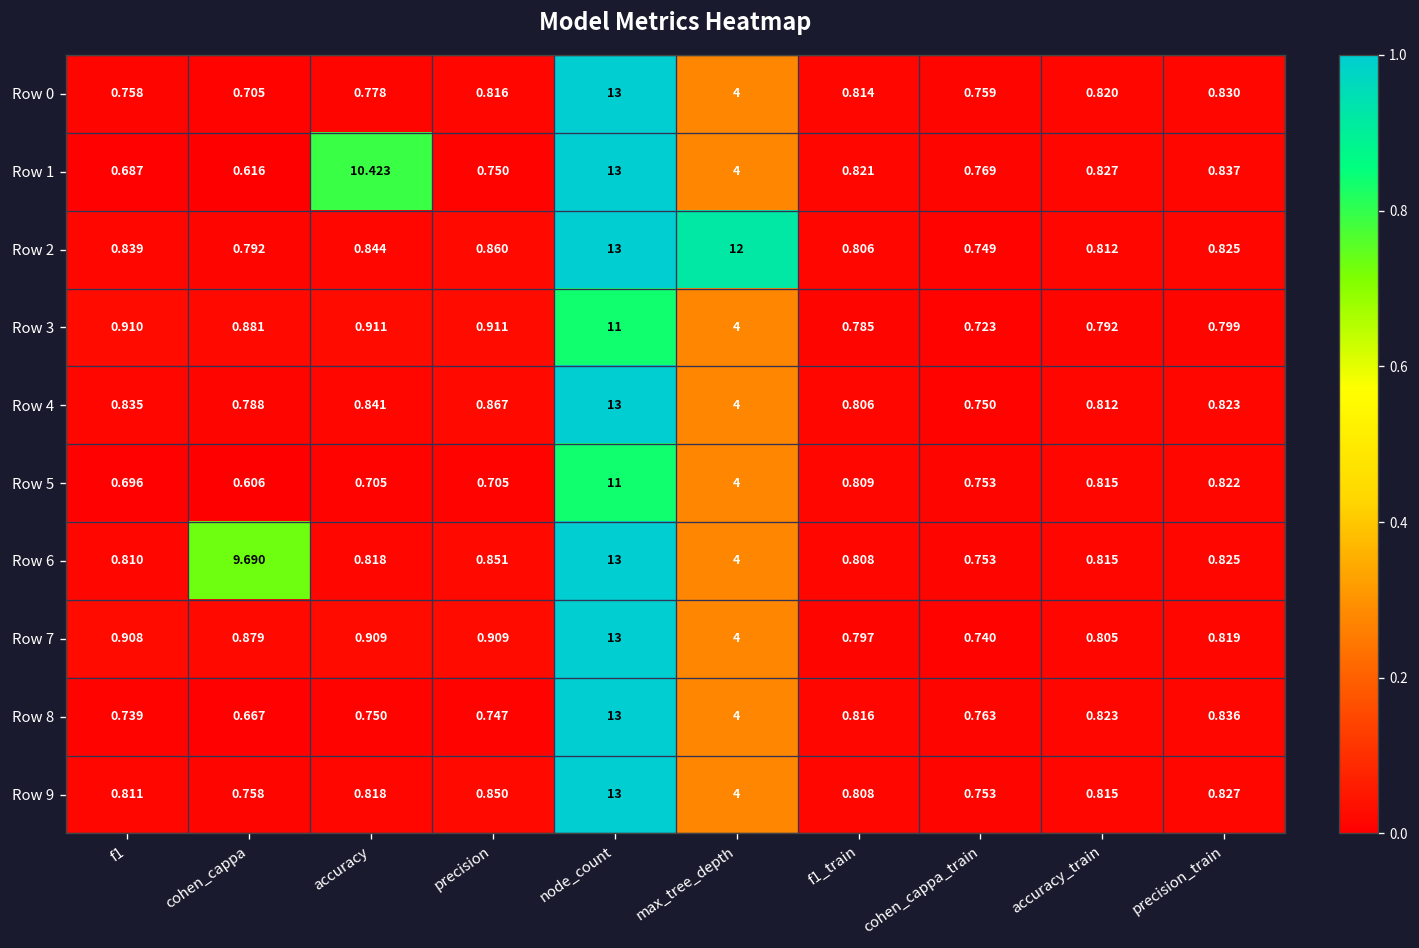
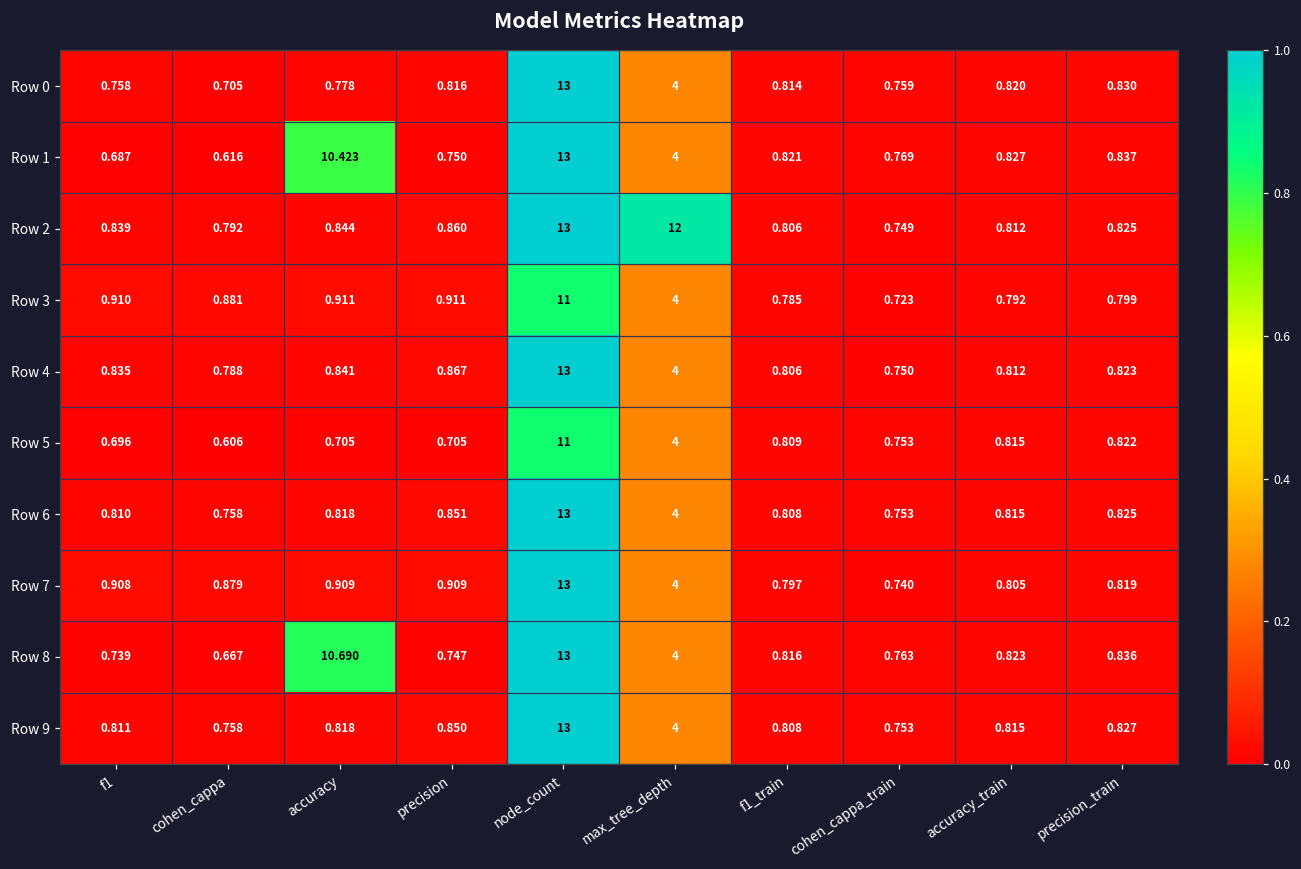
Row 6, cohen_cappa: 9.690 -> 0.758
Row 8, accuracy: 0.750 -> 10.690
